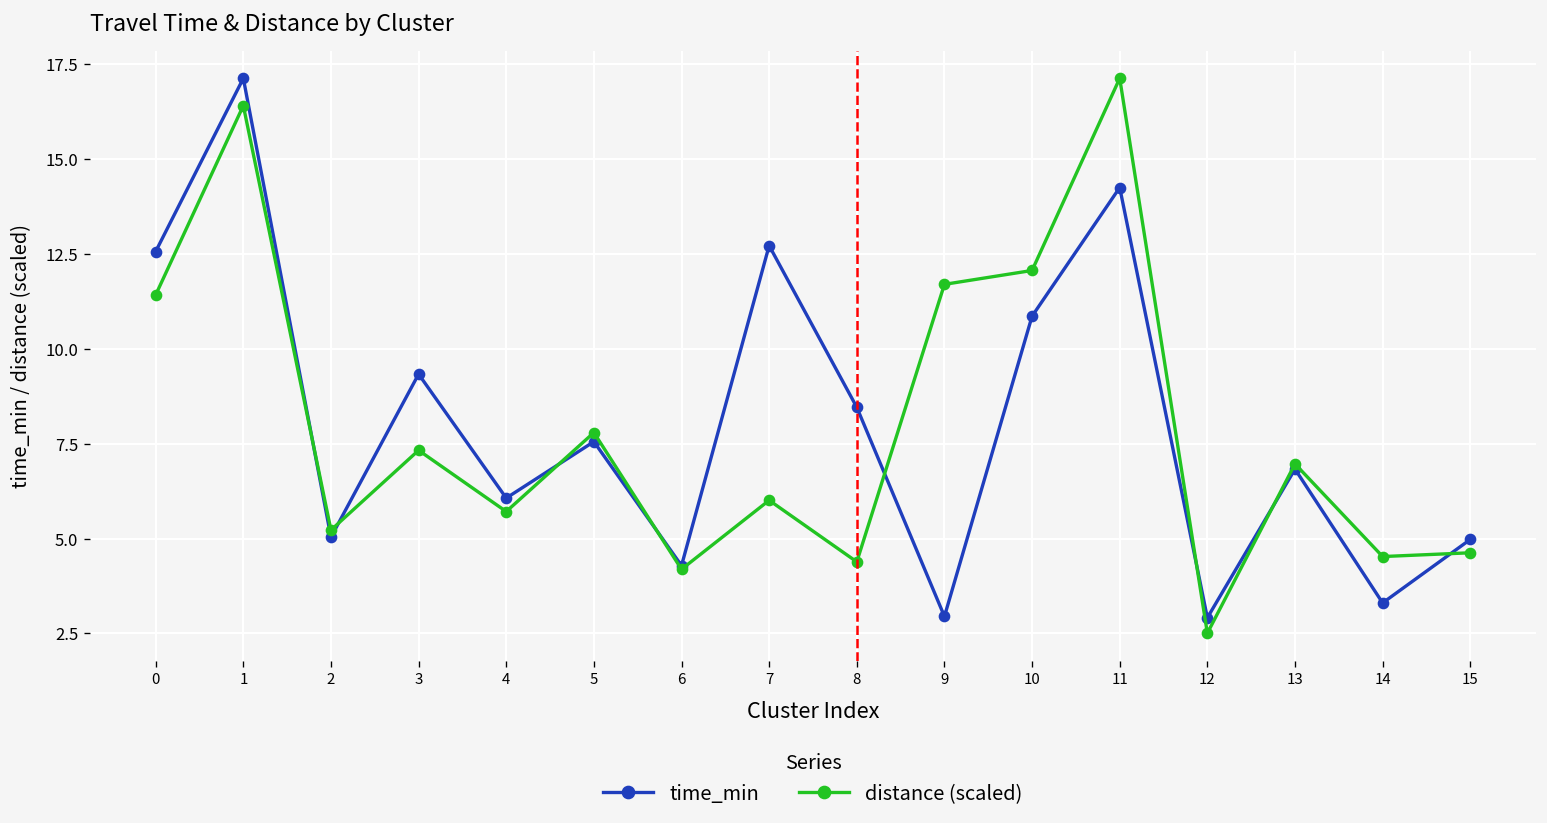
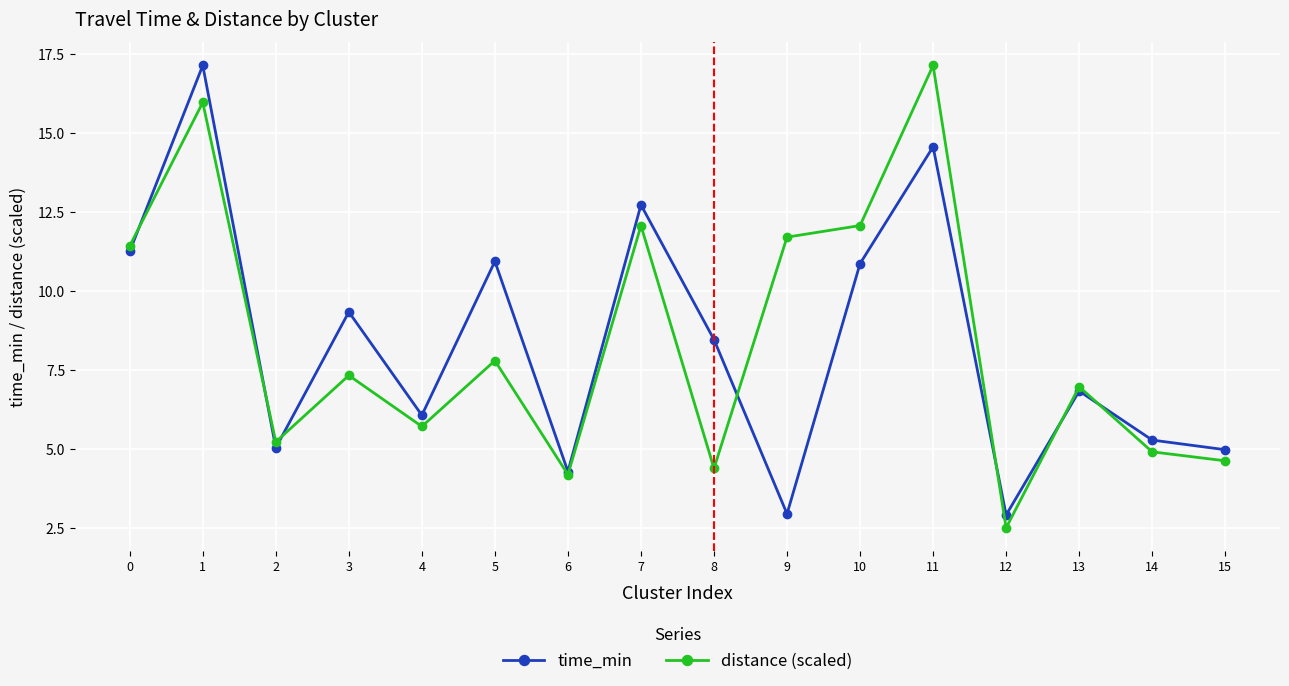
time_min, 0: 12.6 -> 11.3
distance (scaled), 1: 16.4 -> 16.0
time_min, 5: 7.6 -> 10.9
distance (scaled), 7: 6.0 -> 12.1
time_min, 11: 14.3 -> 14.6
time_min, 14: 3.3 -> 5.3
distance (scaled), 14: 4.5 -> 4.9
